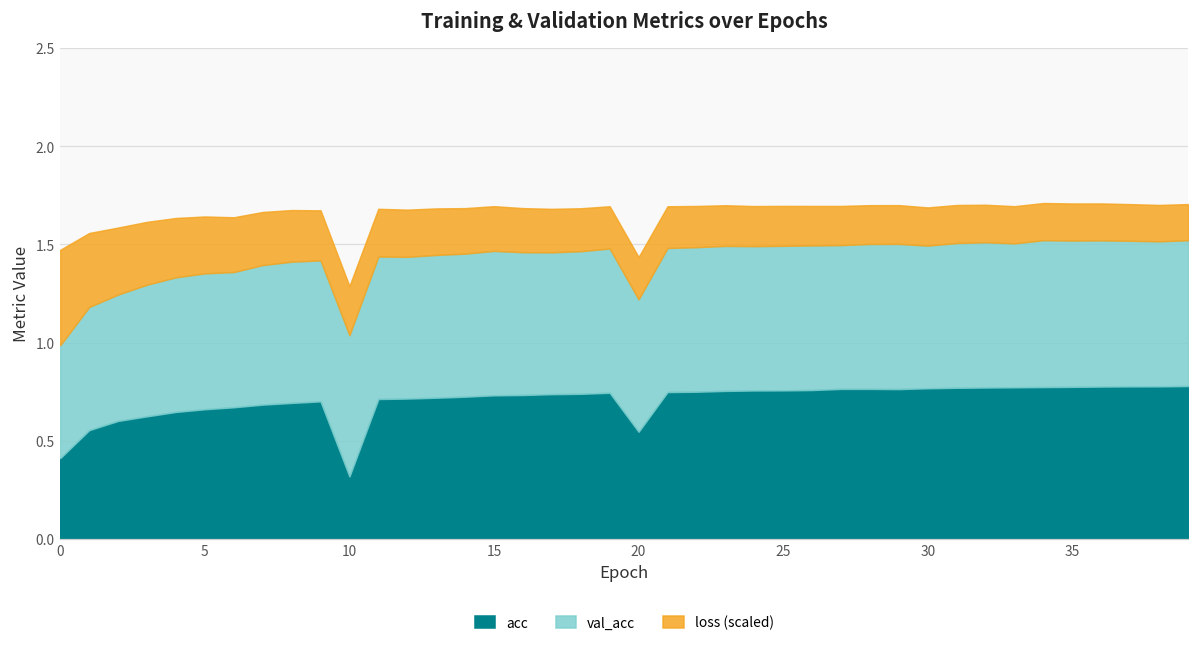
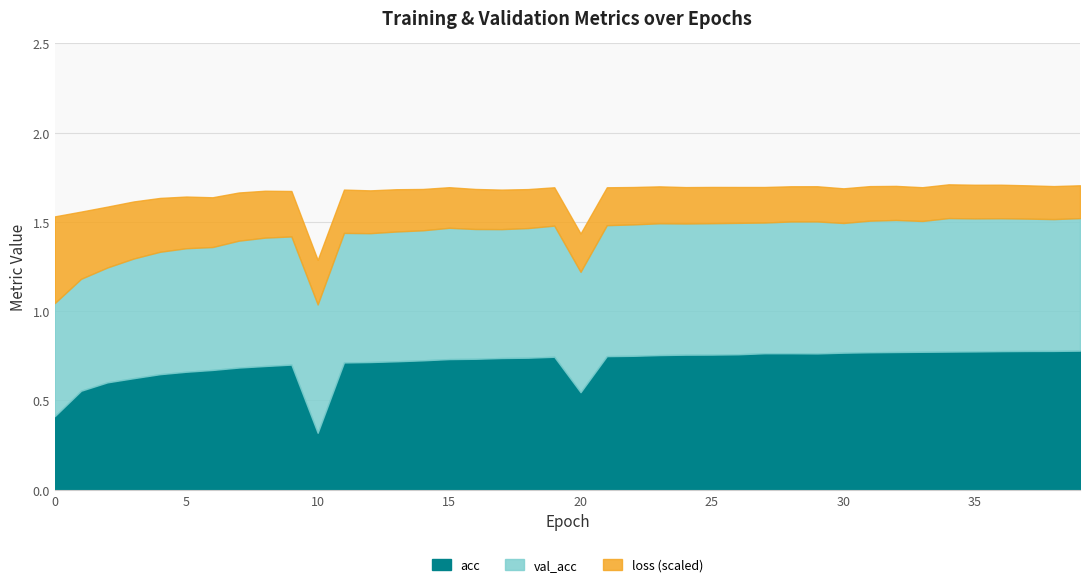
val_acc, 0: 0.57 -> 0.63
